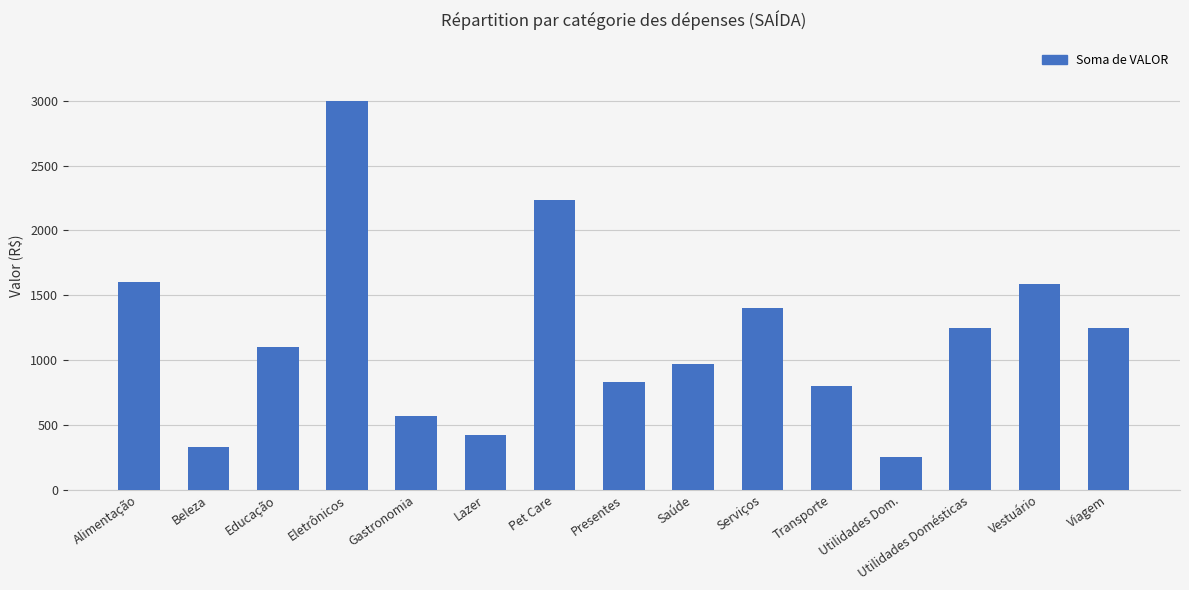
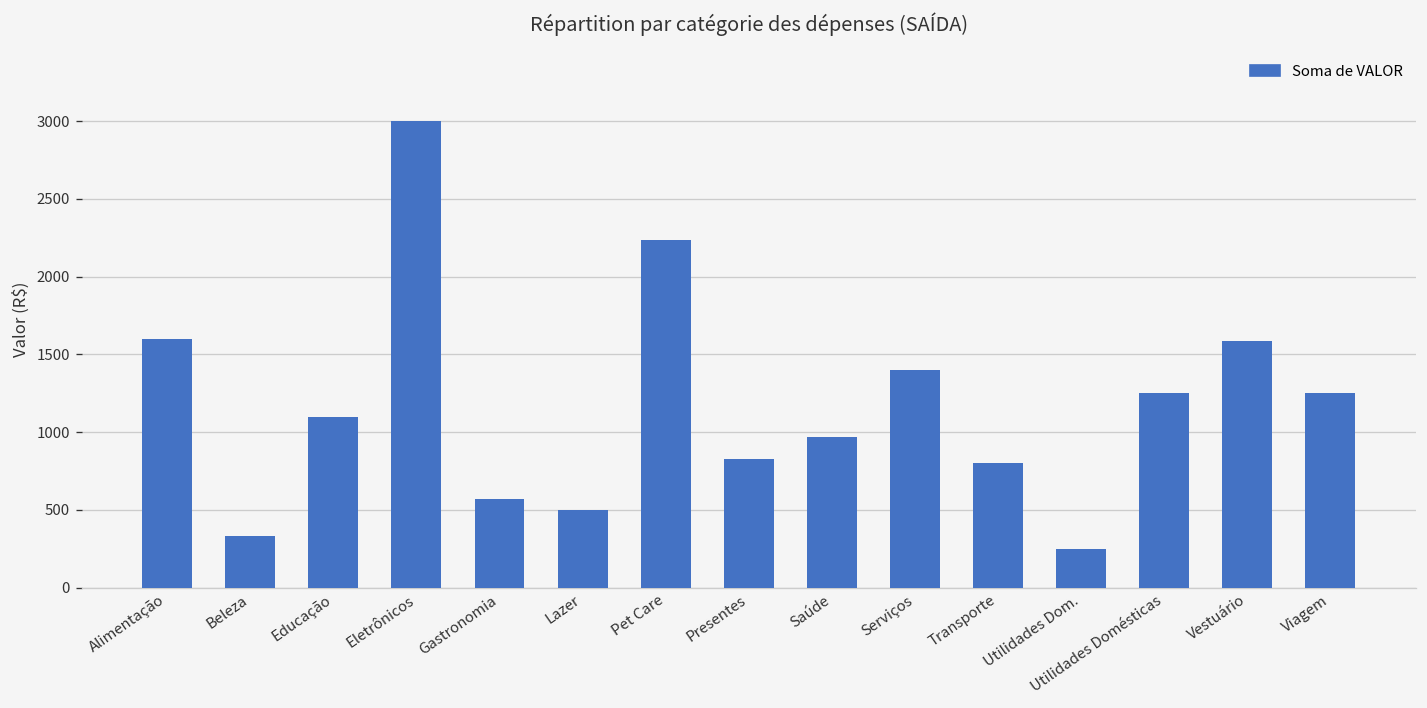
Lazer: 430 -> 500
